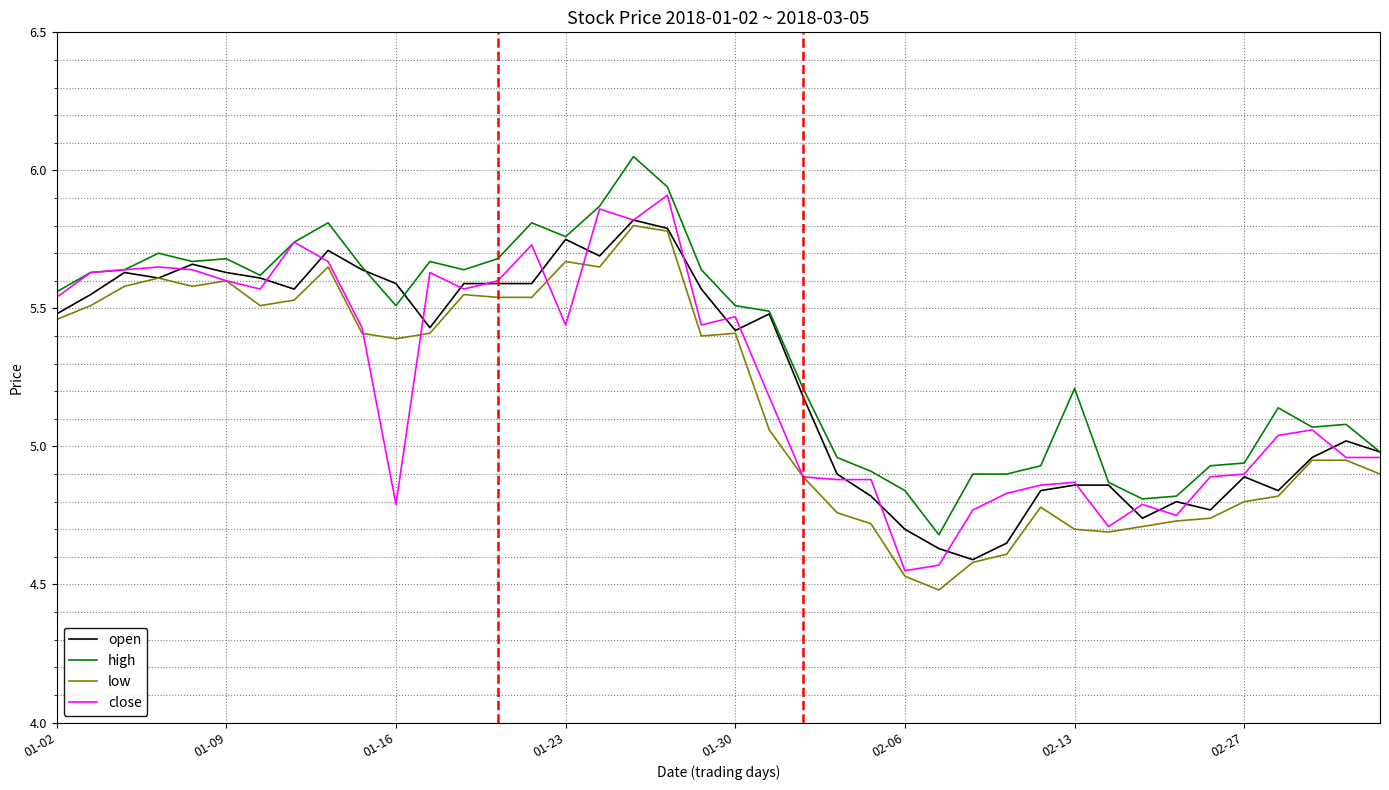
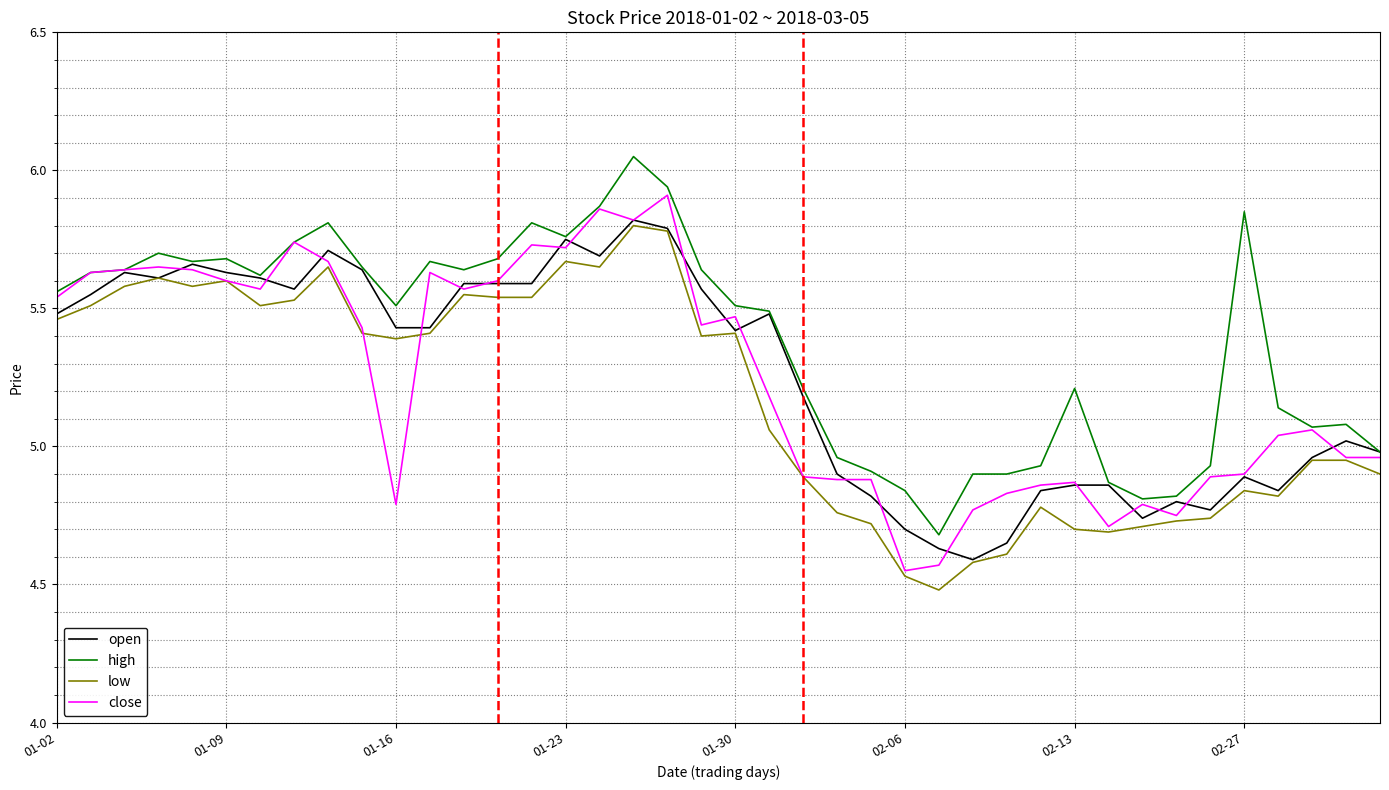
open, 01-16: 5.59 -> 5.43
close, 01-23: 5.44 -> 5.72
high, 02-27: 4.94 -> 5.85
low, 02-27: 4.80 -> 4.84
